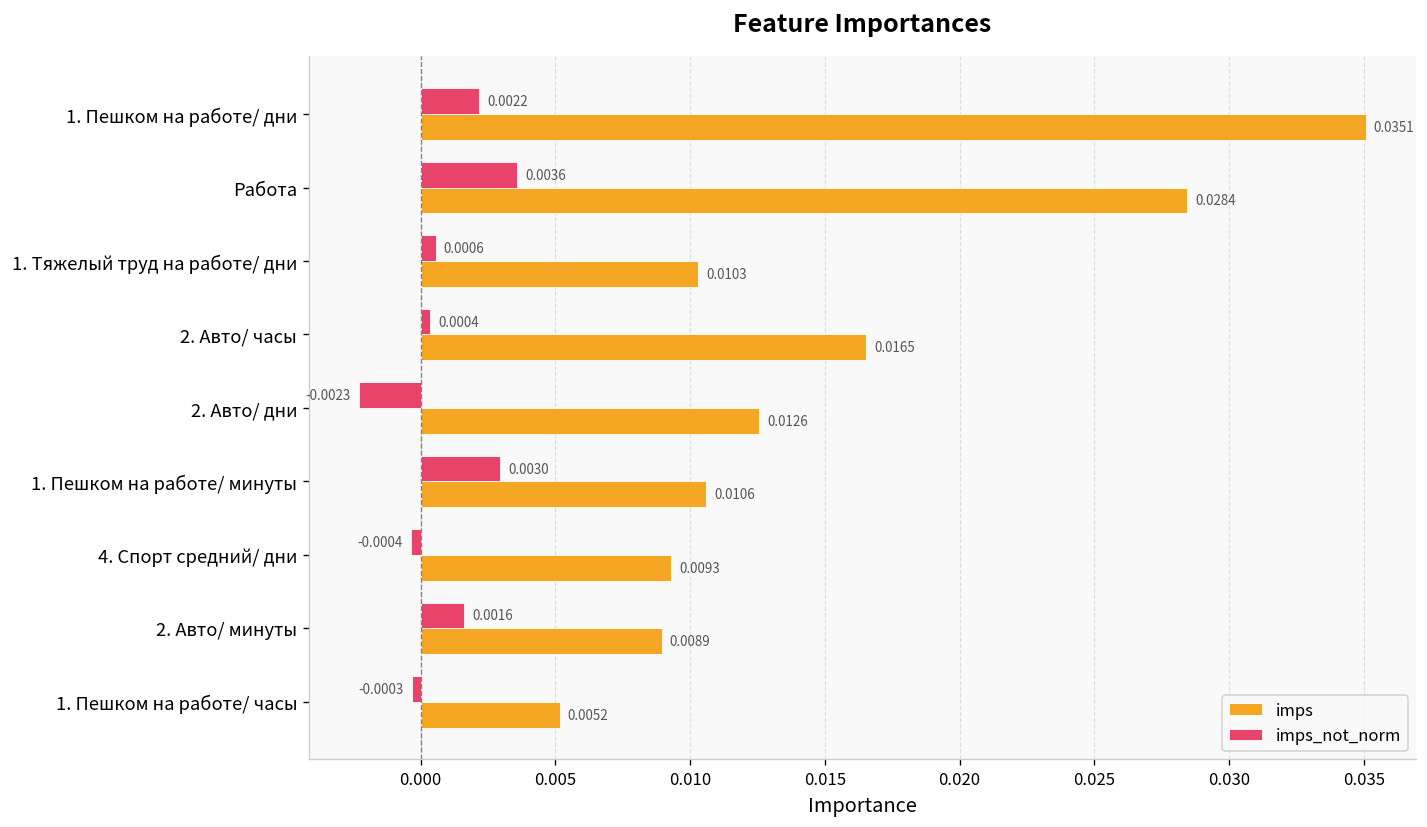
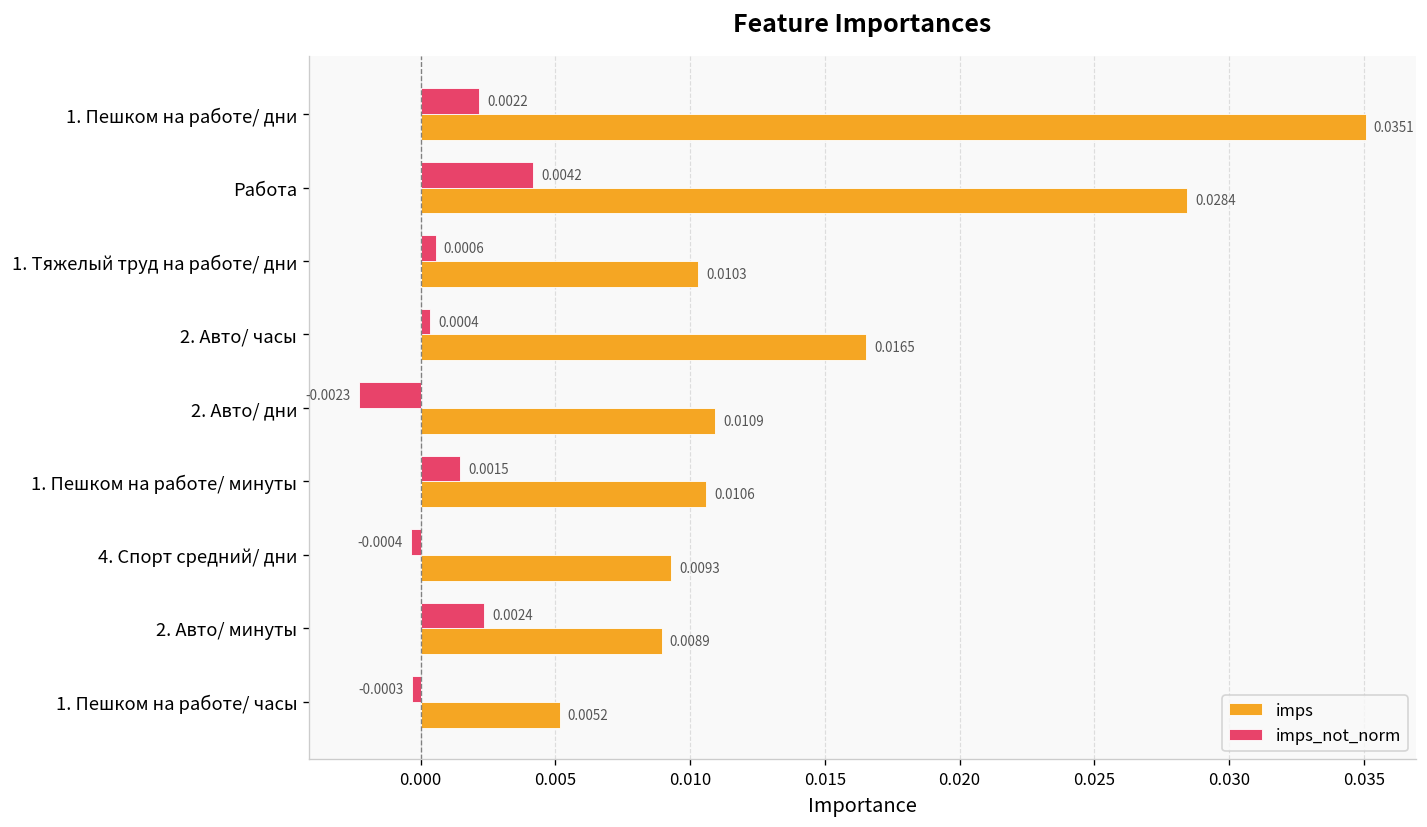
imps_not_norm, Работа: 0.0036 -> 0.0042
imps, 2. Авто/ дни: 0.0126 -> 0.0109
imps_not_norm, 1. Пешком на работе/ минуты: 0.0030 -> 0.0015
imps_not_norm, 2. Авто/ минуты: 0.0016 -> 0.0024
